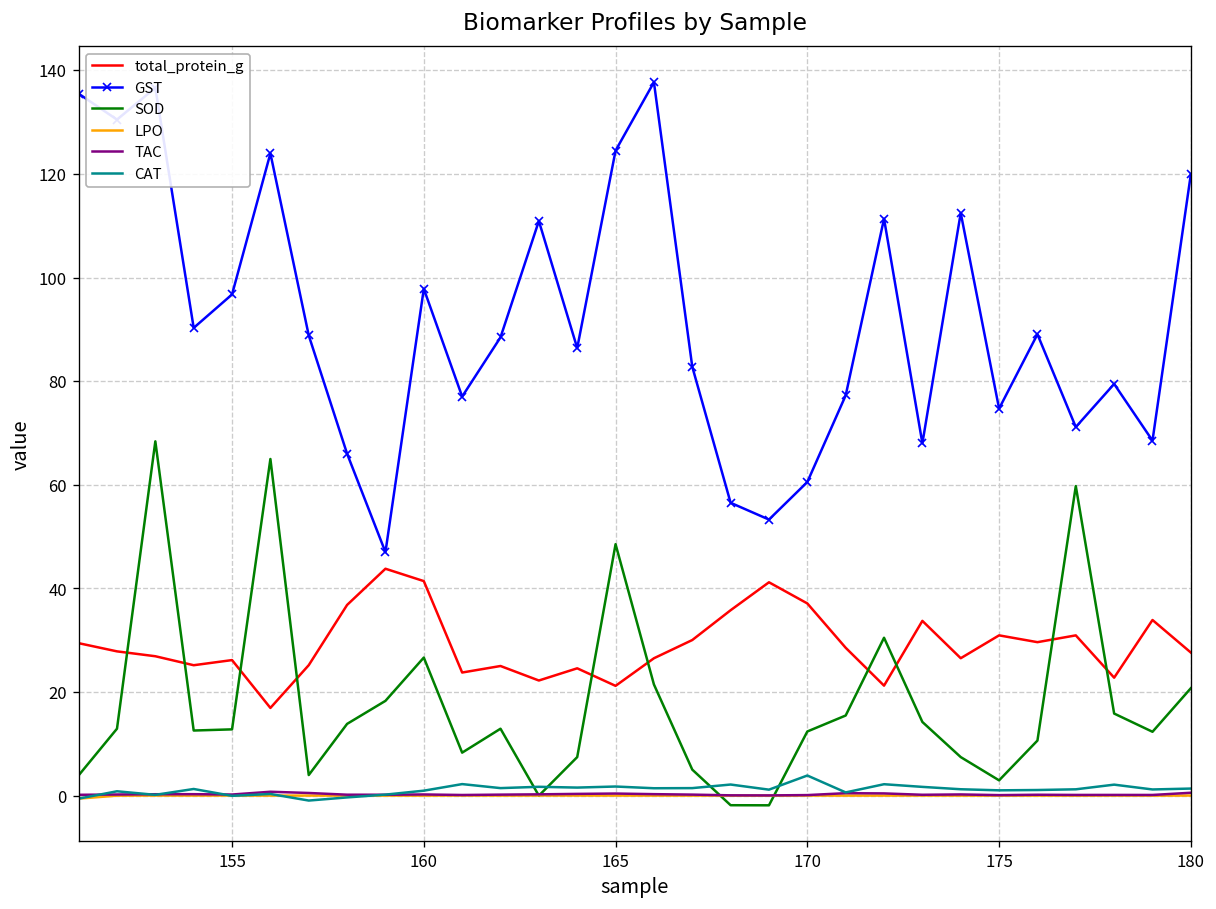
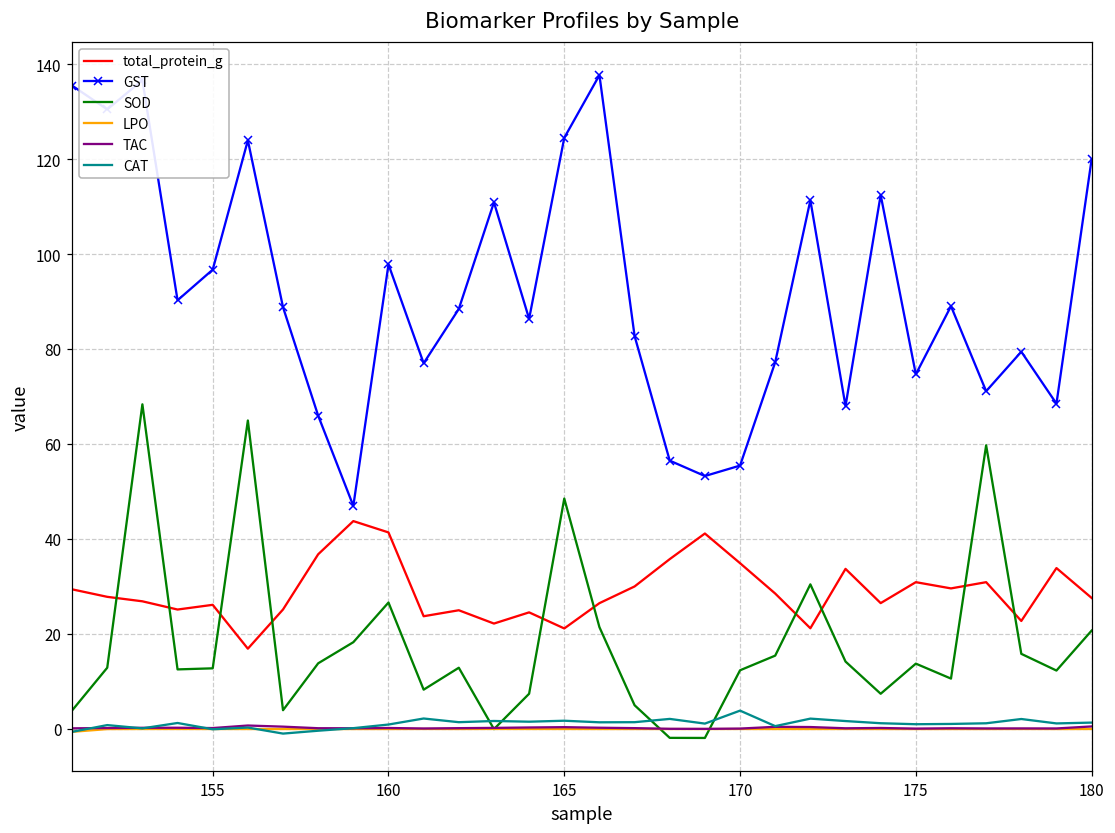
total_protein_g, 170: 37 -> 35
GST, 170: 61 -> 55
SOD, 175: 3 -> 14
